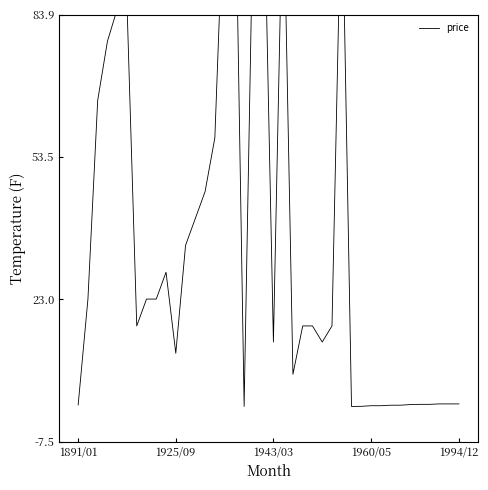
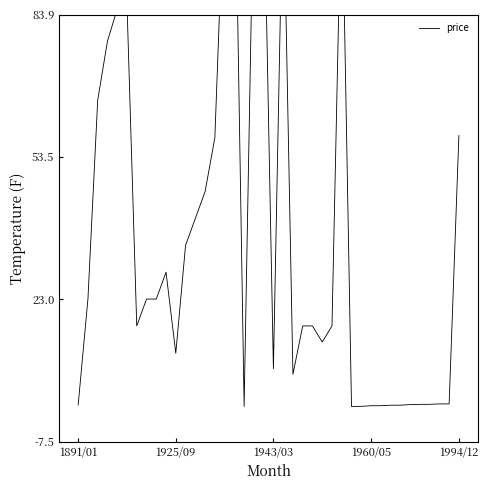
1943/03: 14 -> 8
1994/12: 1 -> 58
